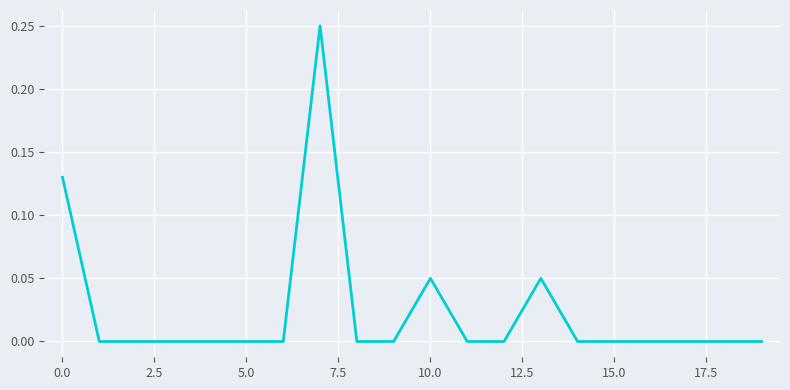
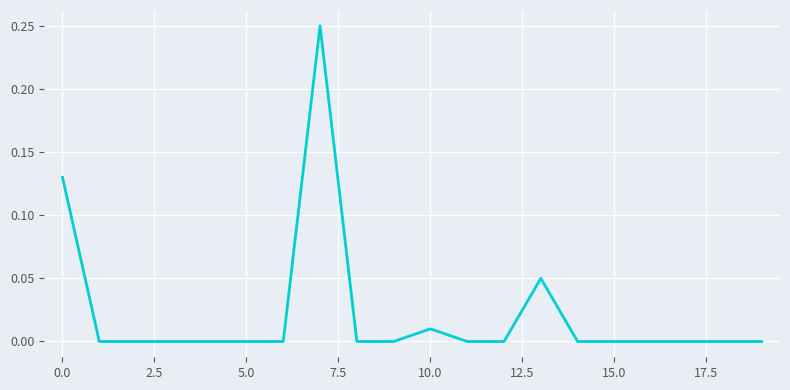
10.0: 0.05 -> 0.01
